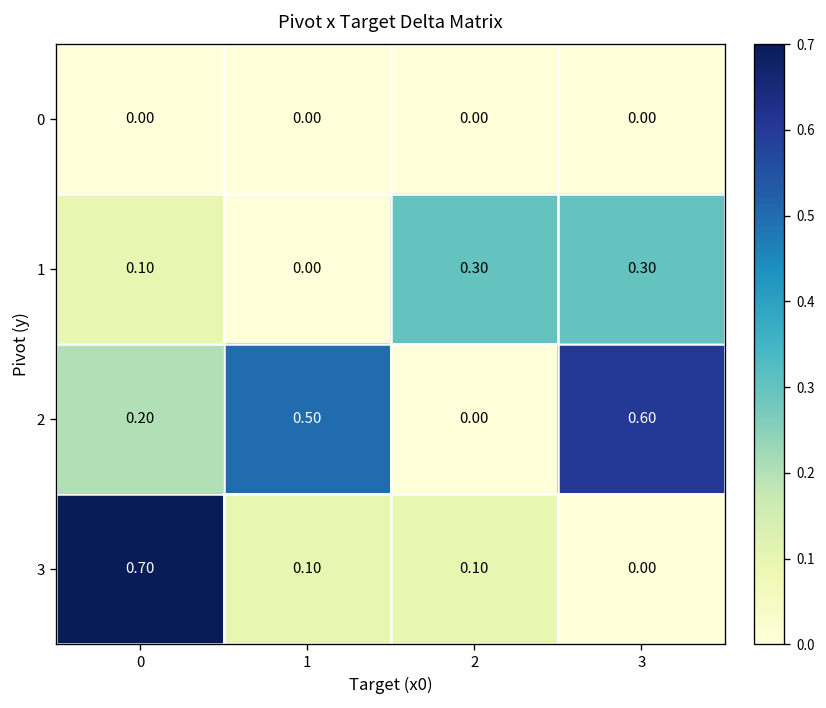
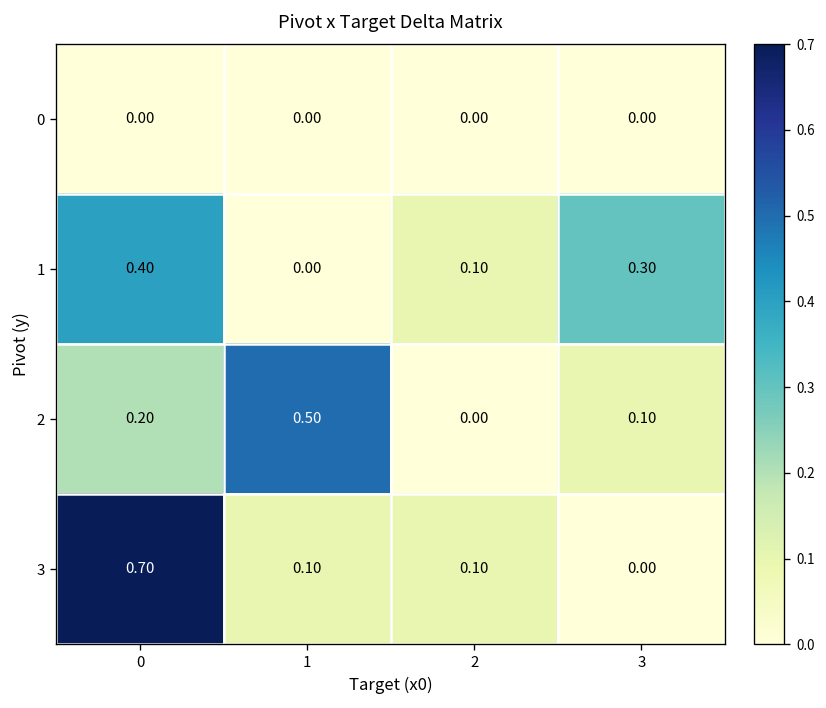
1, 0: 0.10 -> 0.40
1, 2: 0.30 -> 0.10
2, 3: 0.60 -> 0.10
